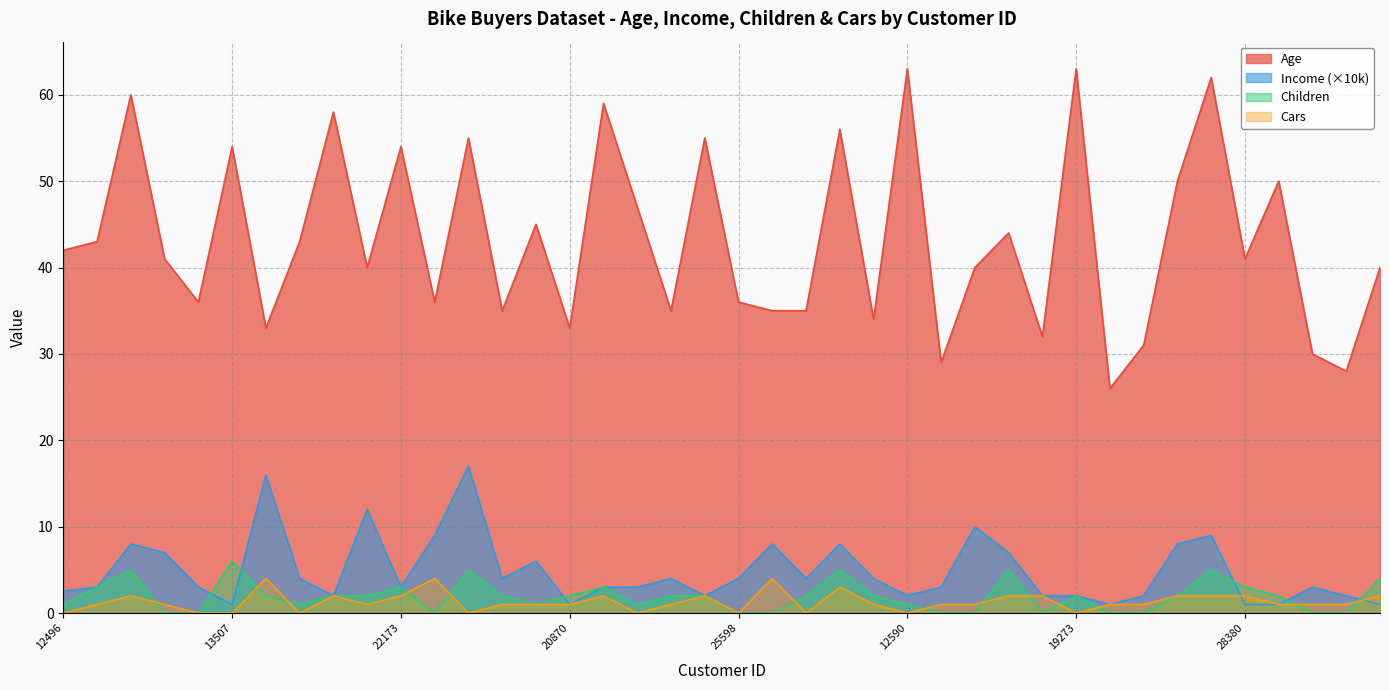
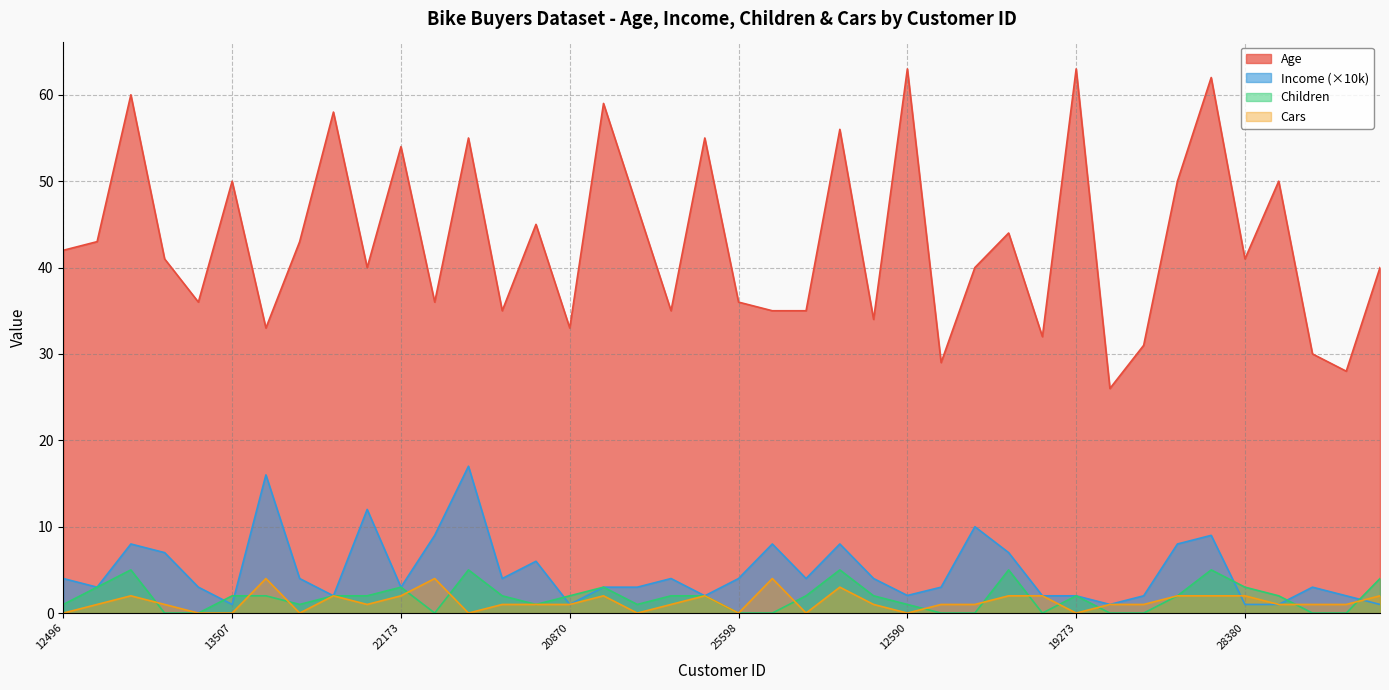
Income (×10k), 12496: 3 -> 4
Age, 13507: 54 -> 50
Children, 13507: 6 -> 2
